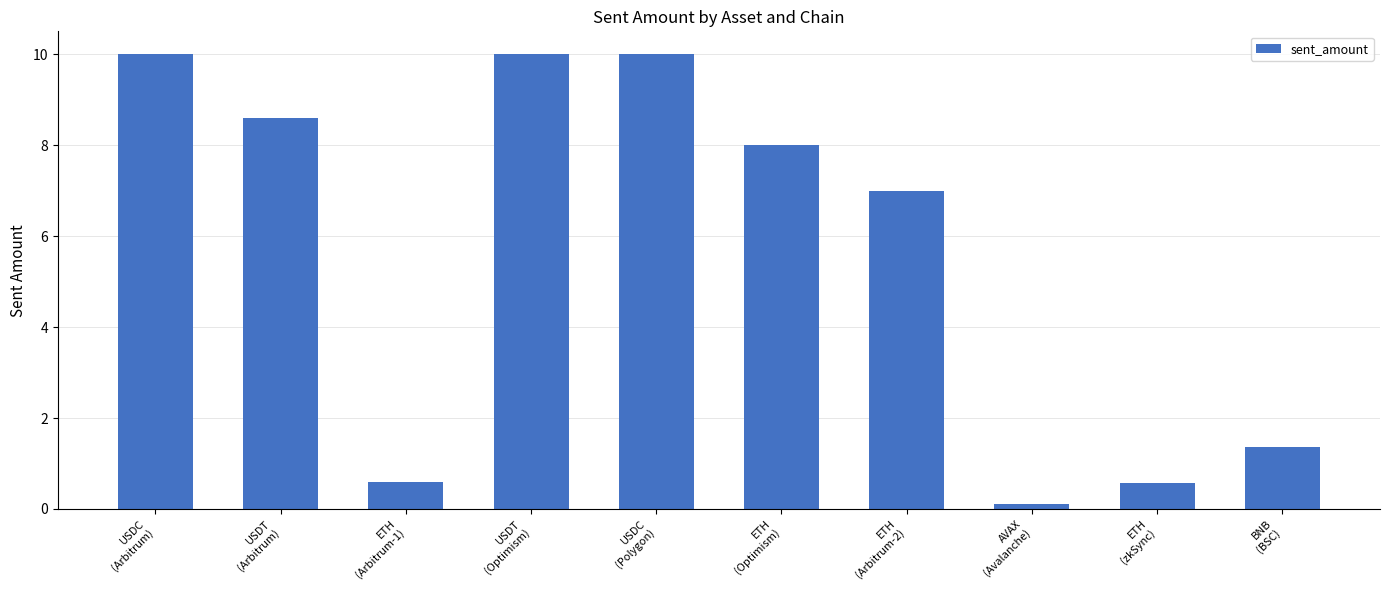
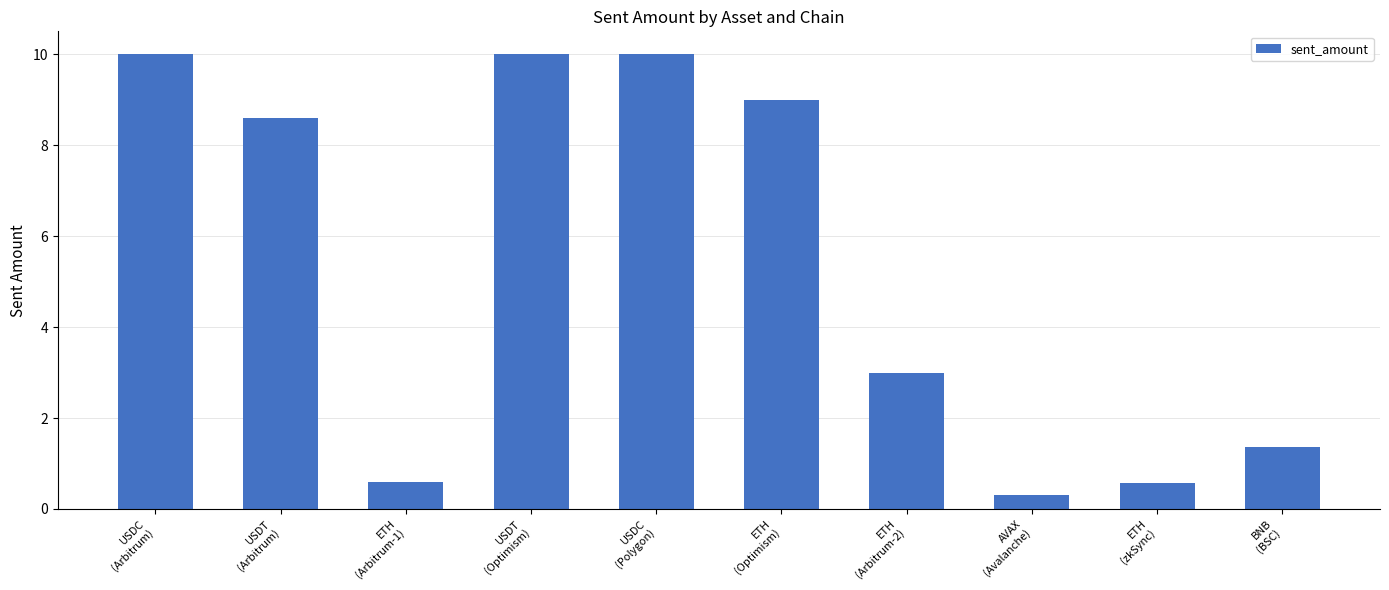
ETH (Optimism): 8 -> 9
ETH (Arbitrum-2): 7 -> 3
AVAX (Avalanche): 0.1 -> 0.3
